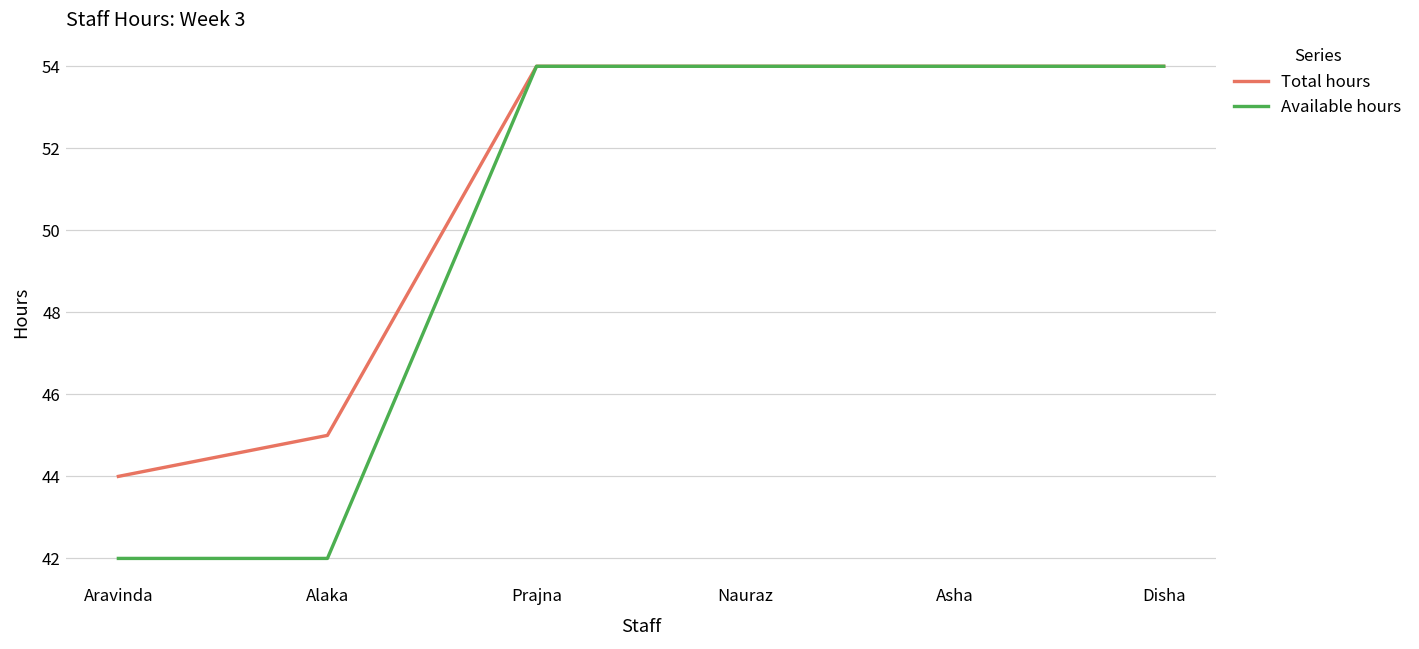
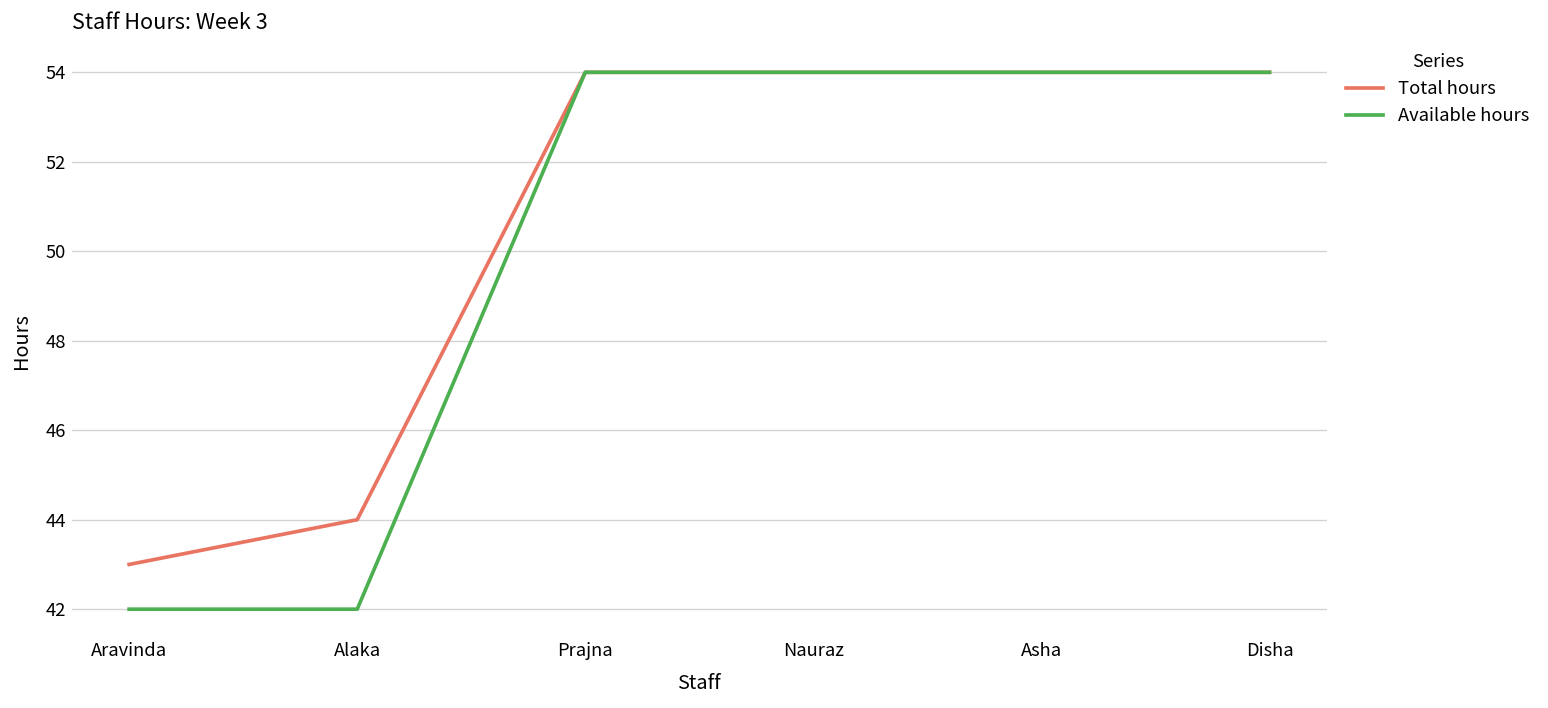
Total hours, Aravinda: 44 -> 43
Total hours, Alaka: 45 -> 44
